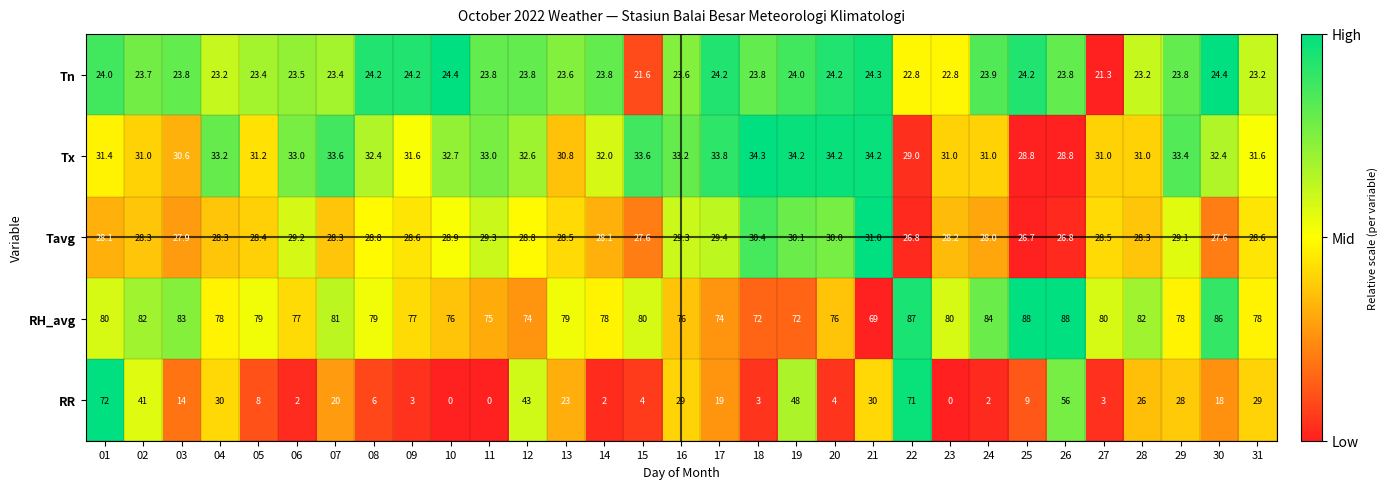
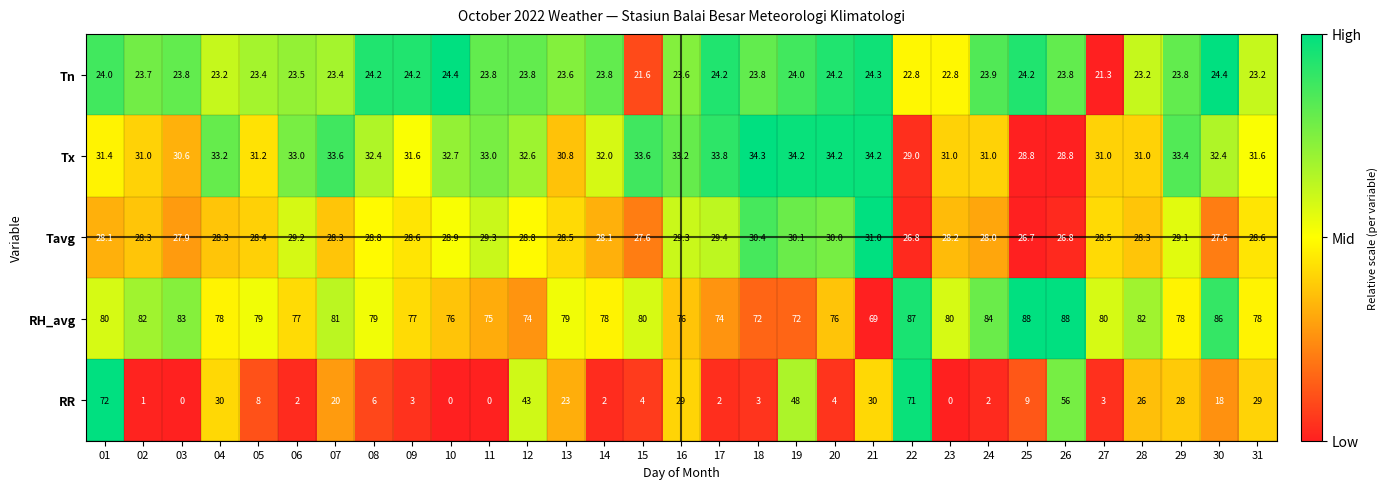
RR, 02: 41 -> 1
RR, 03: 14 -> 0
RR, 17: 19 -> 2
